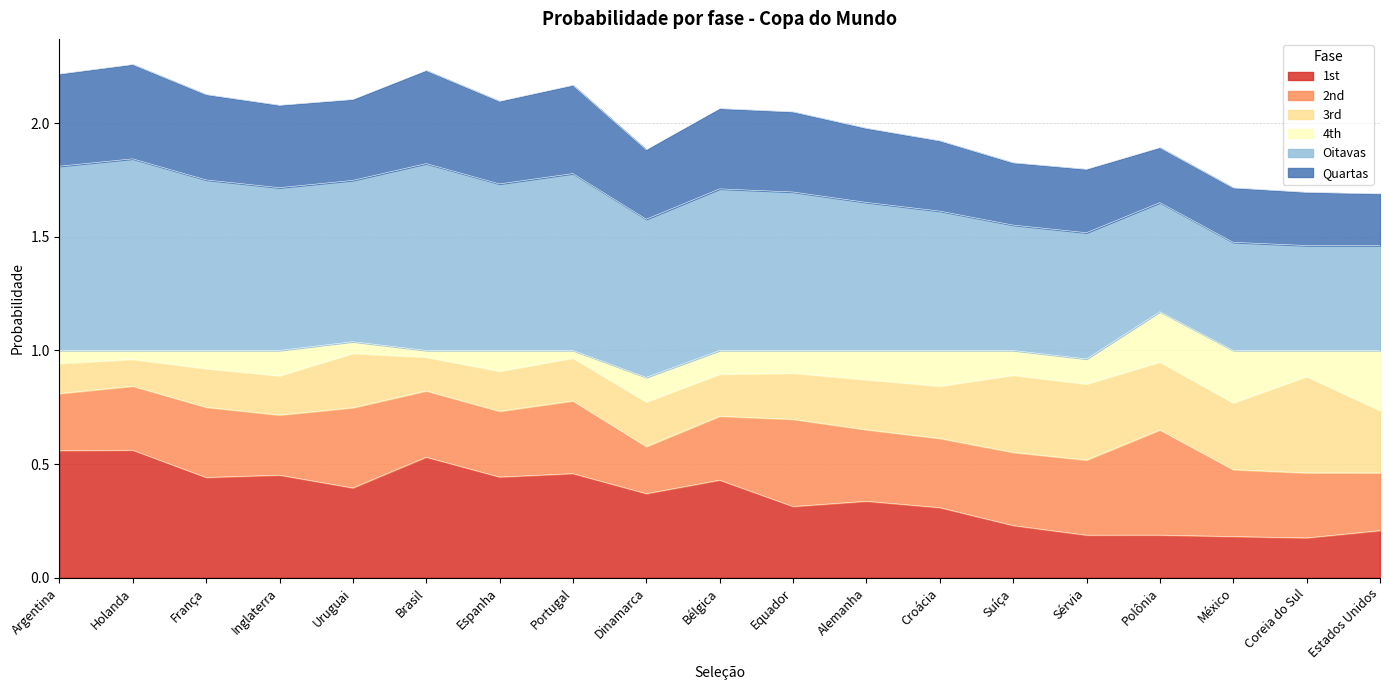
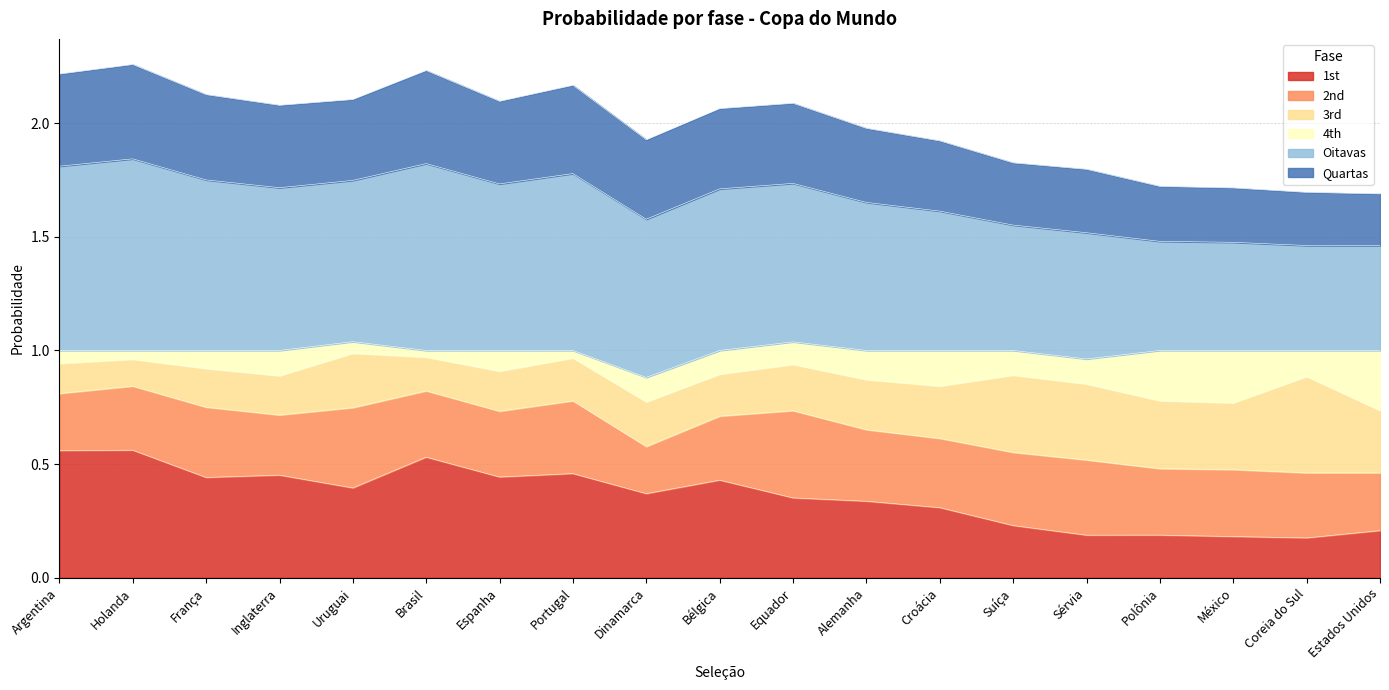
Quartas, Dinamarca: 0.31 -> 0.35
1st, Equador: 0.31 -> 0.35
2nd, Polônia: 0.46 -> 0.29
